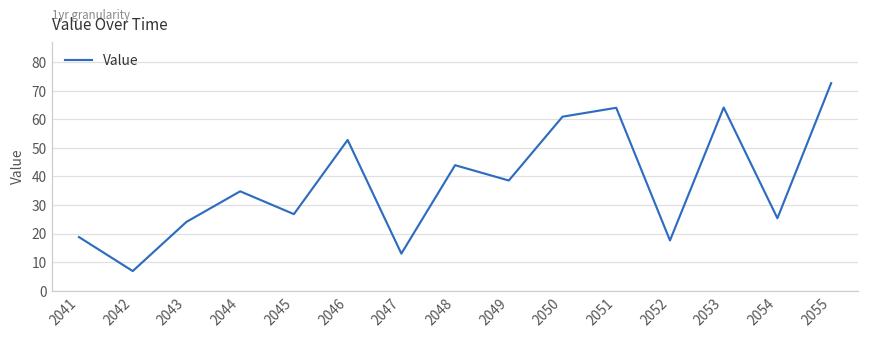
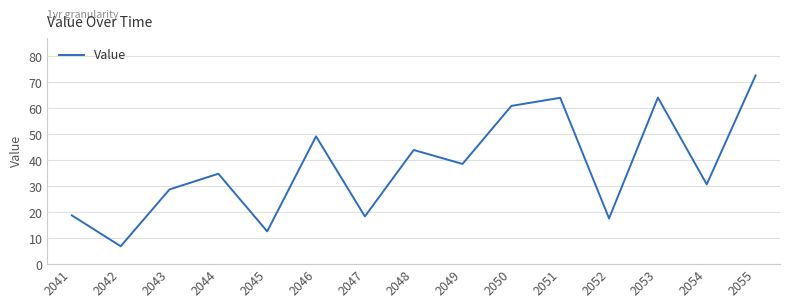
2043: 24 -> 29
2045: 27 -> 13
2046: 53 -> 49
2047: 13 -> 18
2054: 25 -> 31
